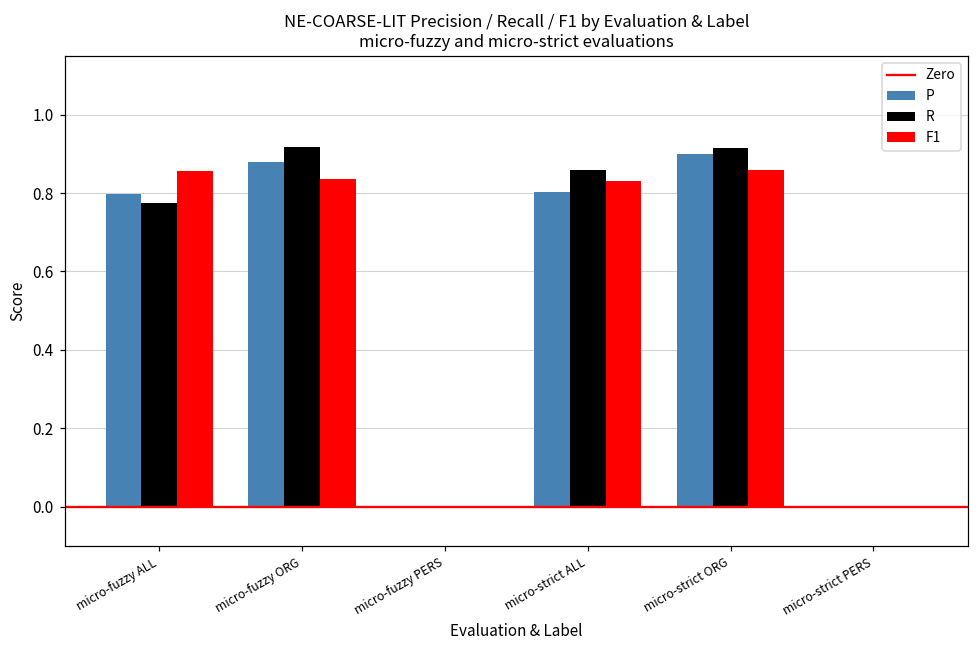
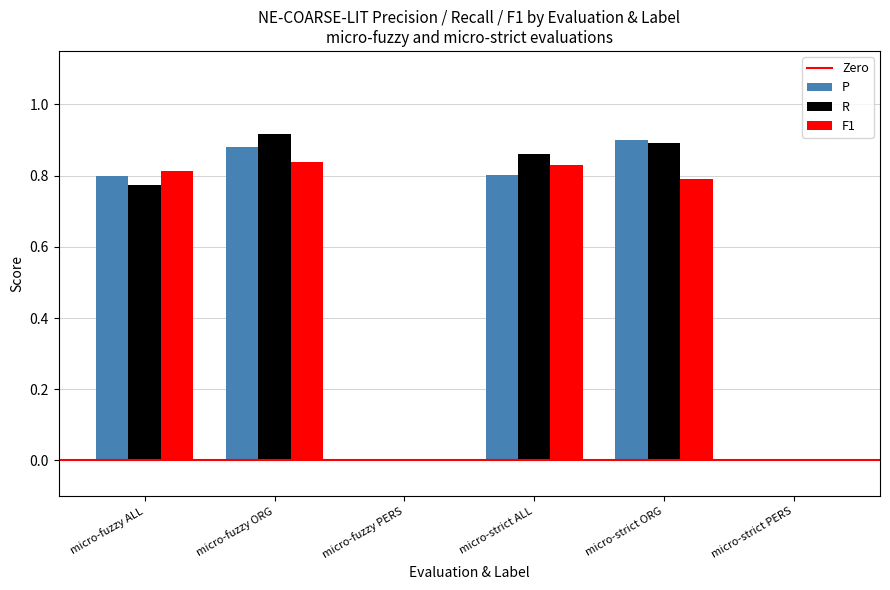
F1, micro-fuzzy ALL: 0.86 -> 0.81
R, micro-strict ORG: 0.91 -> 0.89
F1, micro-strict ORG: 0.86 -> 0.79
